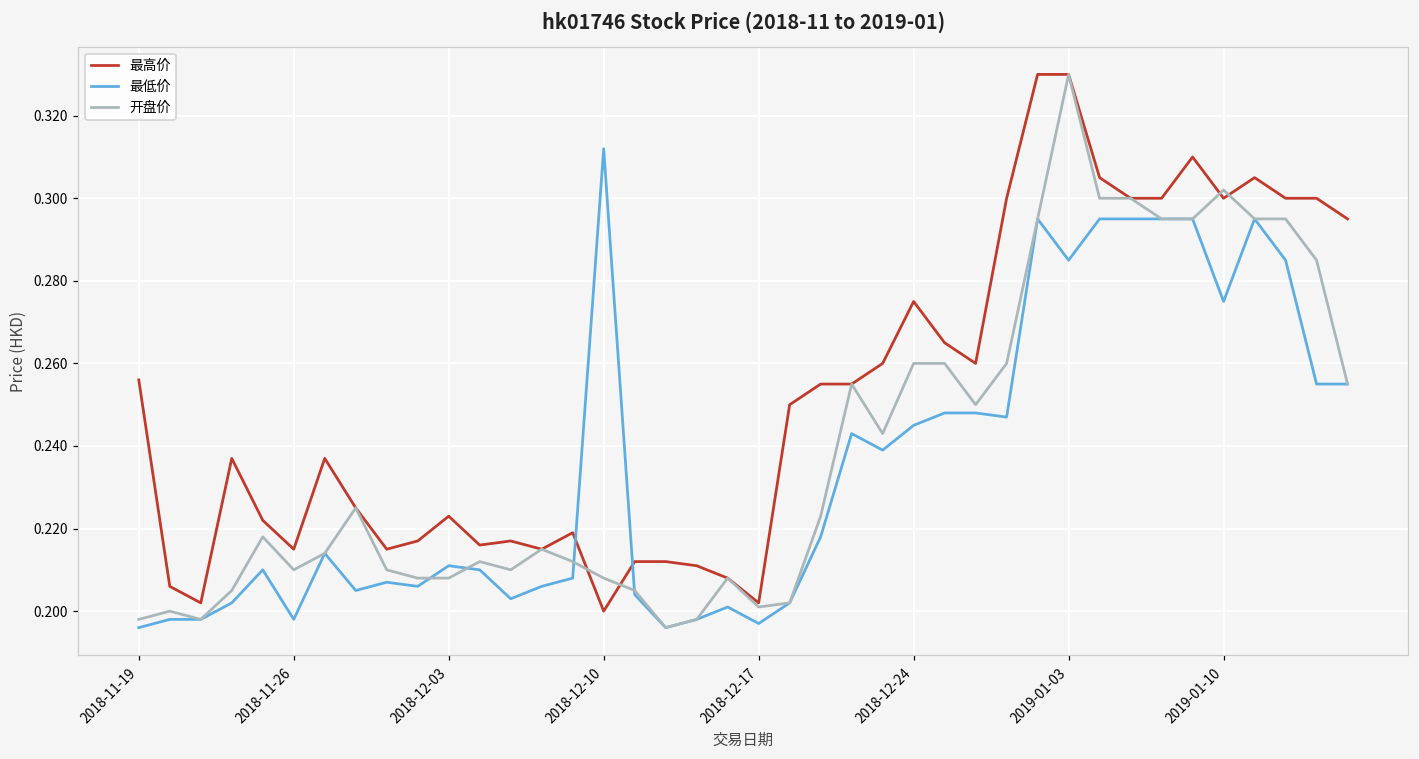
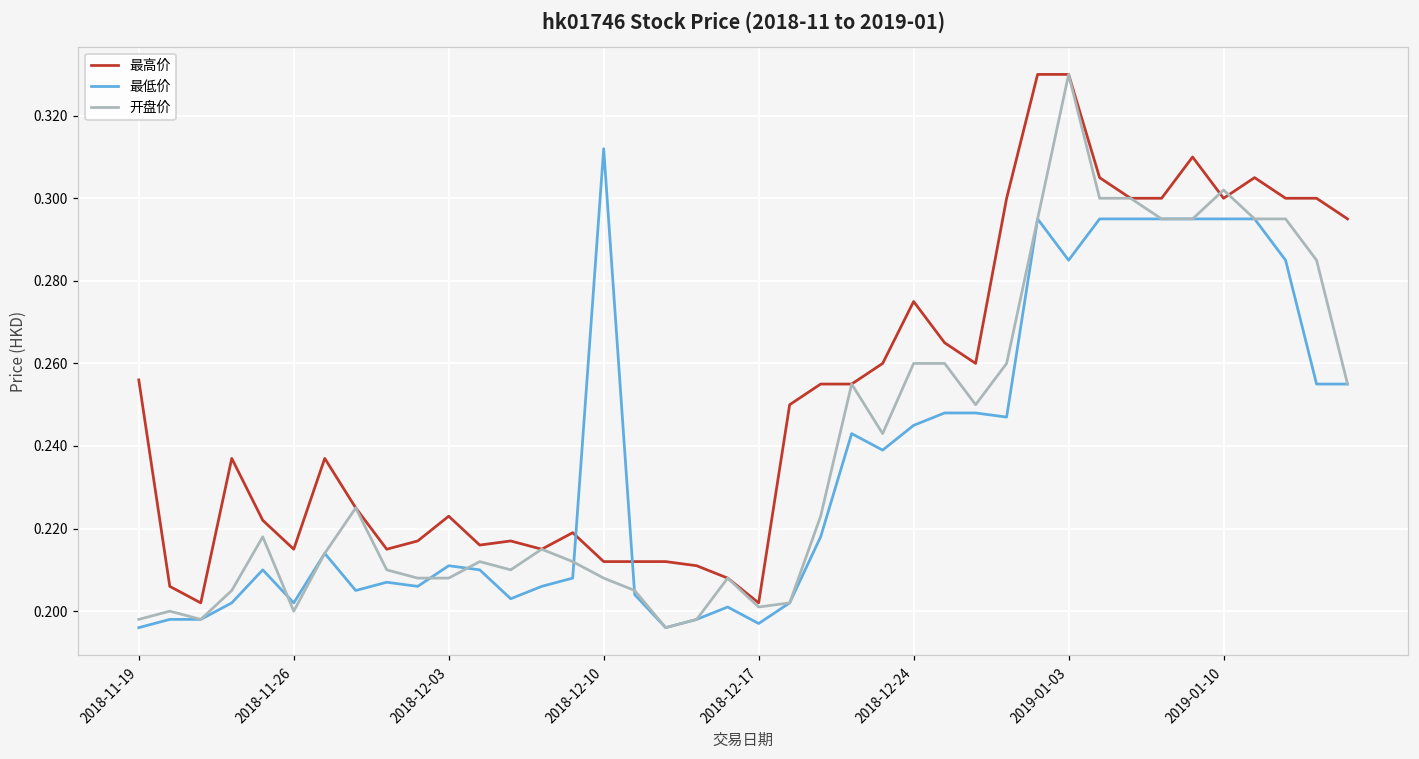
最低价, 2018-11-26: 0.198 -> 0.202
开盘价, 2018-11-26: 0.21 -> 0.20
最高价, 2018-12-10: 0.200 -> 0.212
最低价, 2019-01-10: 0.275 -> 0.295
